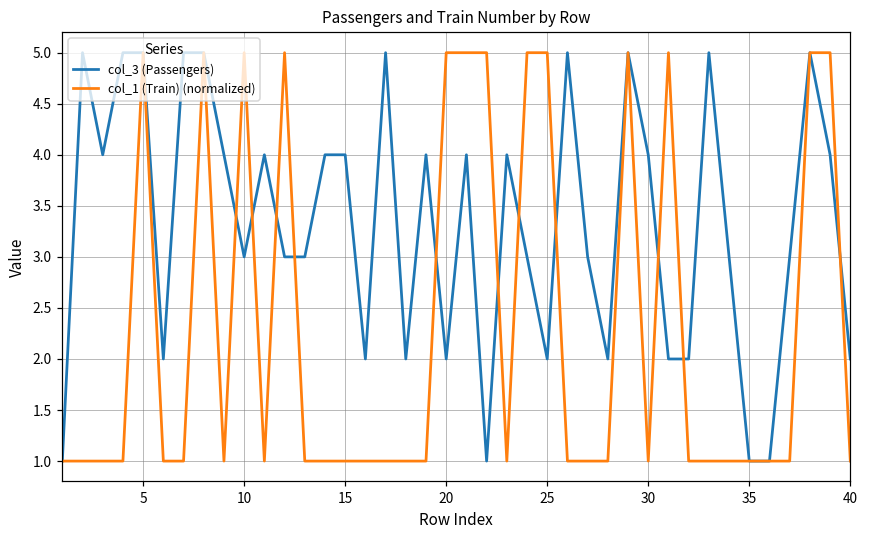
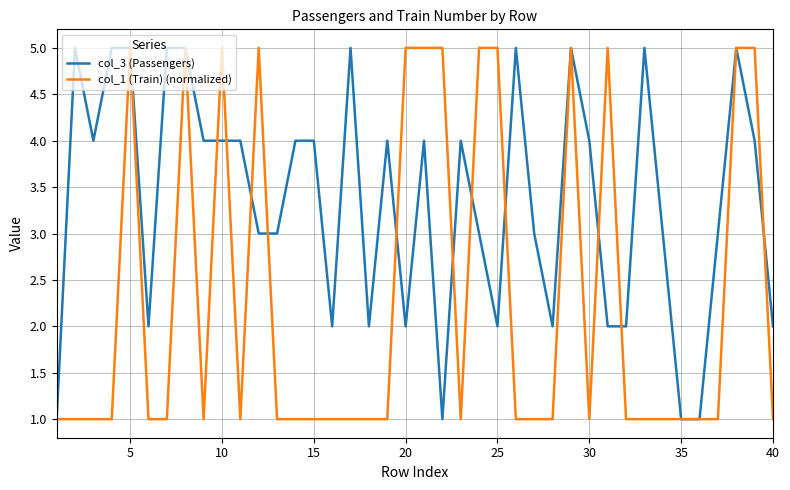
col_3 (Passengers), 10: 3 -> 4
